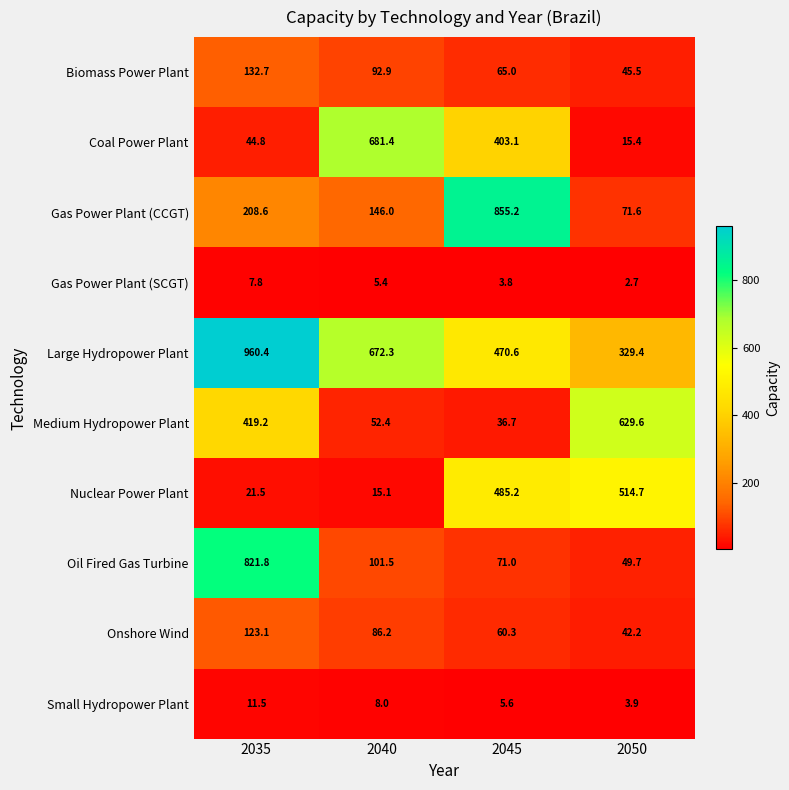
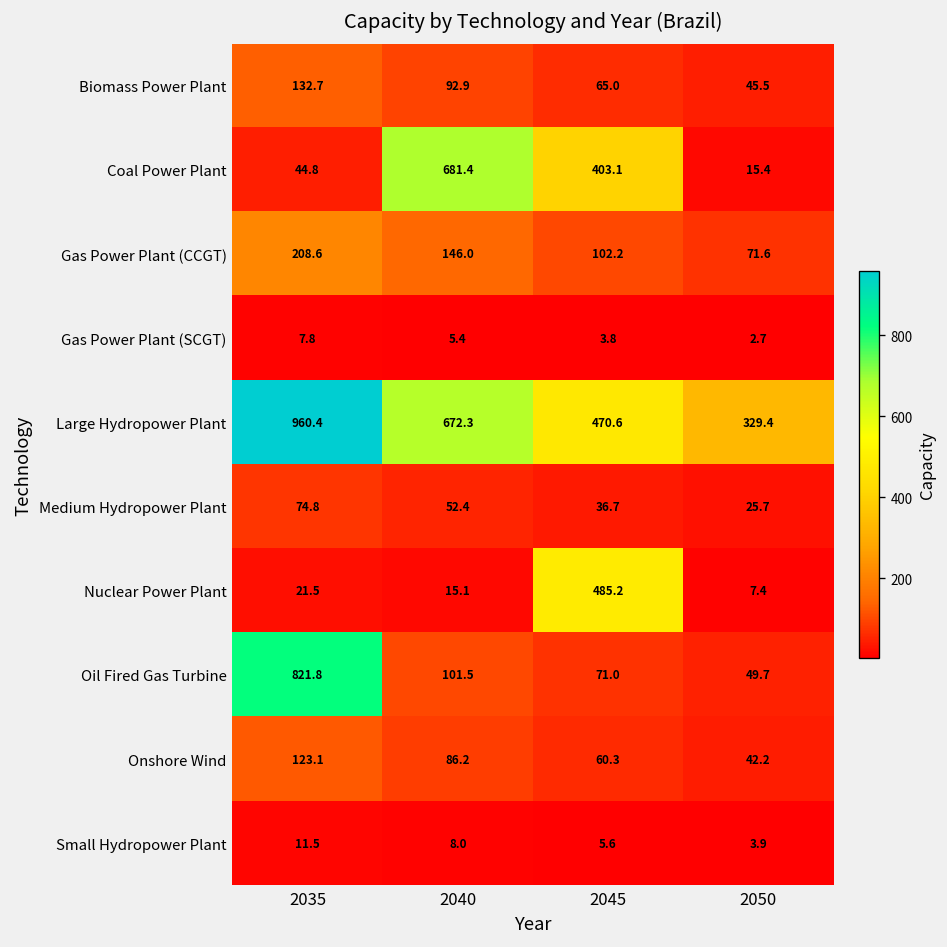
Gas Power Plant (CCGT), 2045: 855.2 -> 102.2
Medium Hydropower Plant, 2035: 419.2 -> 74.8
Medium Hydropower Plant, 2050: 629.6 -> 25.7
Nuclear Power Plant, 2050: 514.7 -> 7.4
